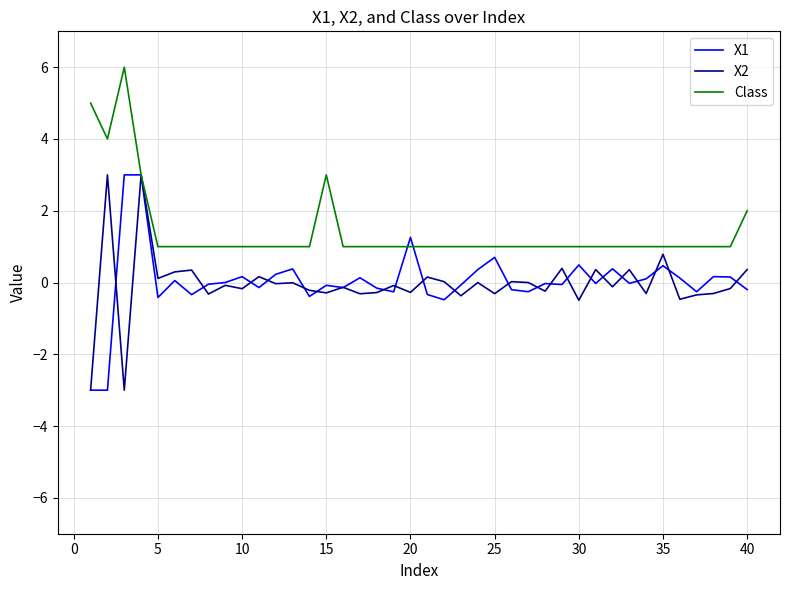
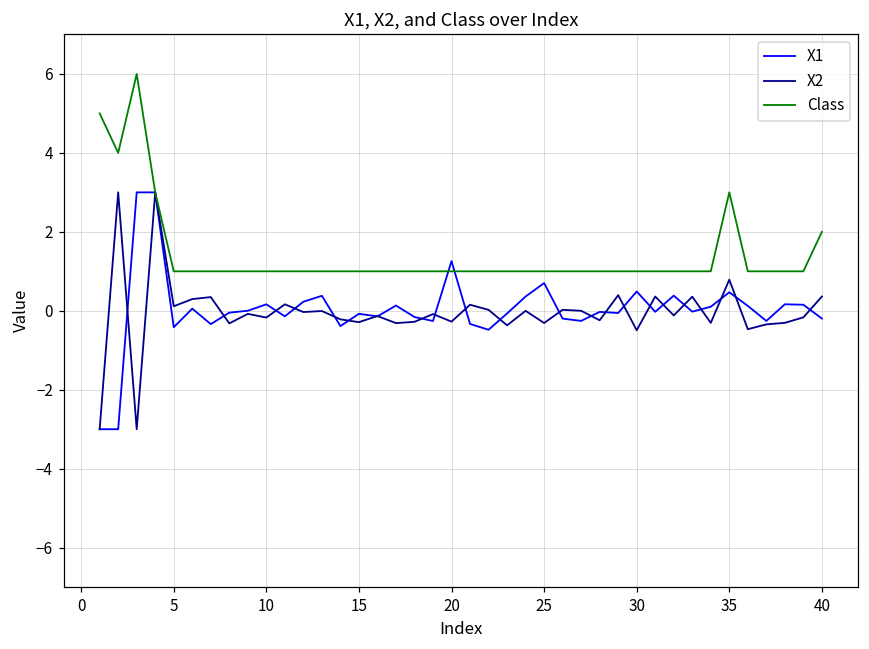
Class, 15: 3 -> 1
Class, 35: 1 -> 3
